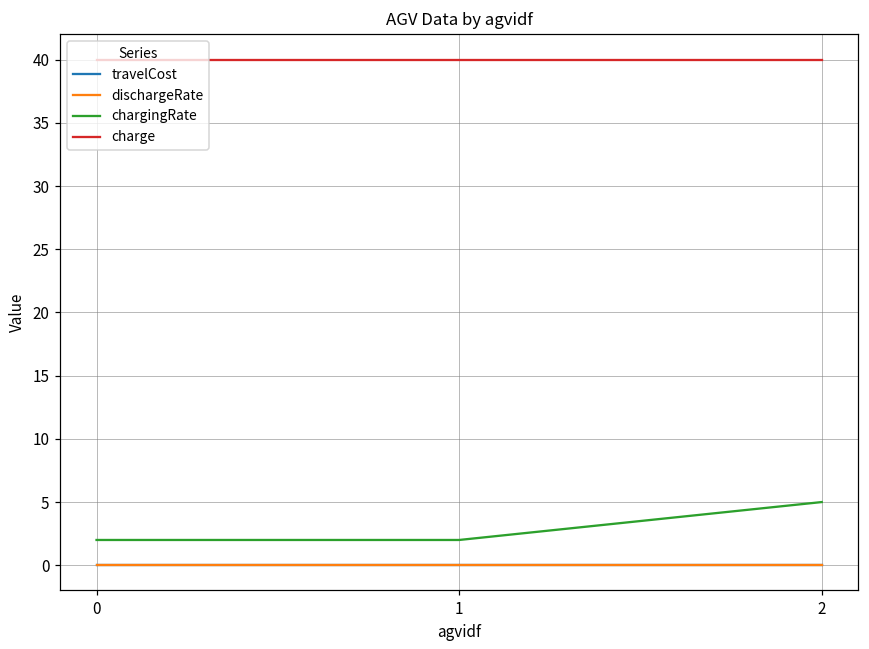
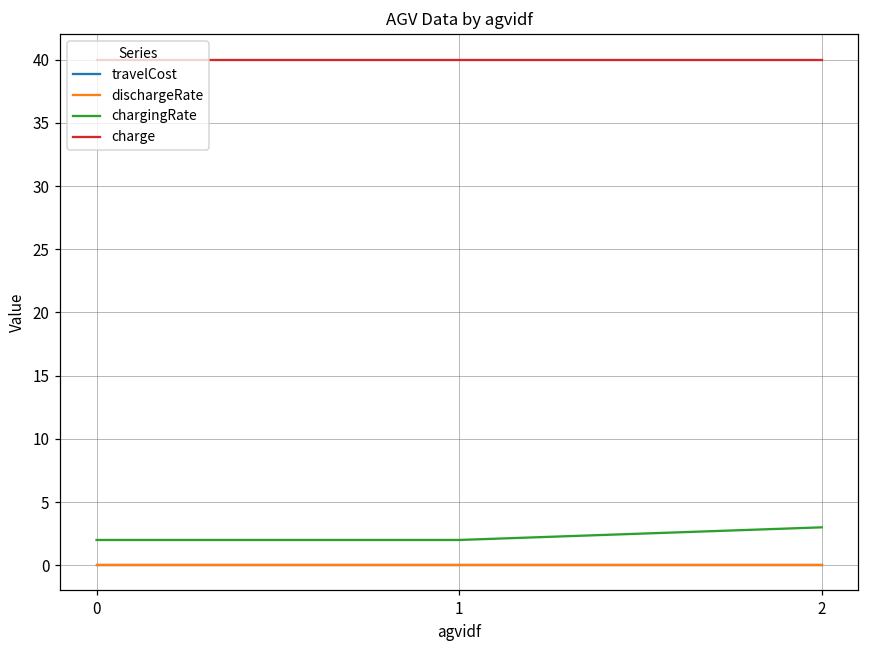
chargingRate, 2: 5 -> 3
